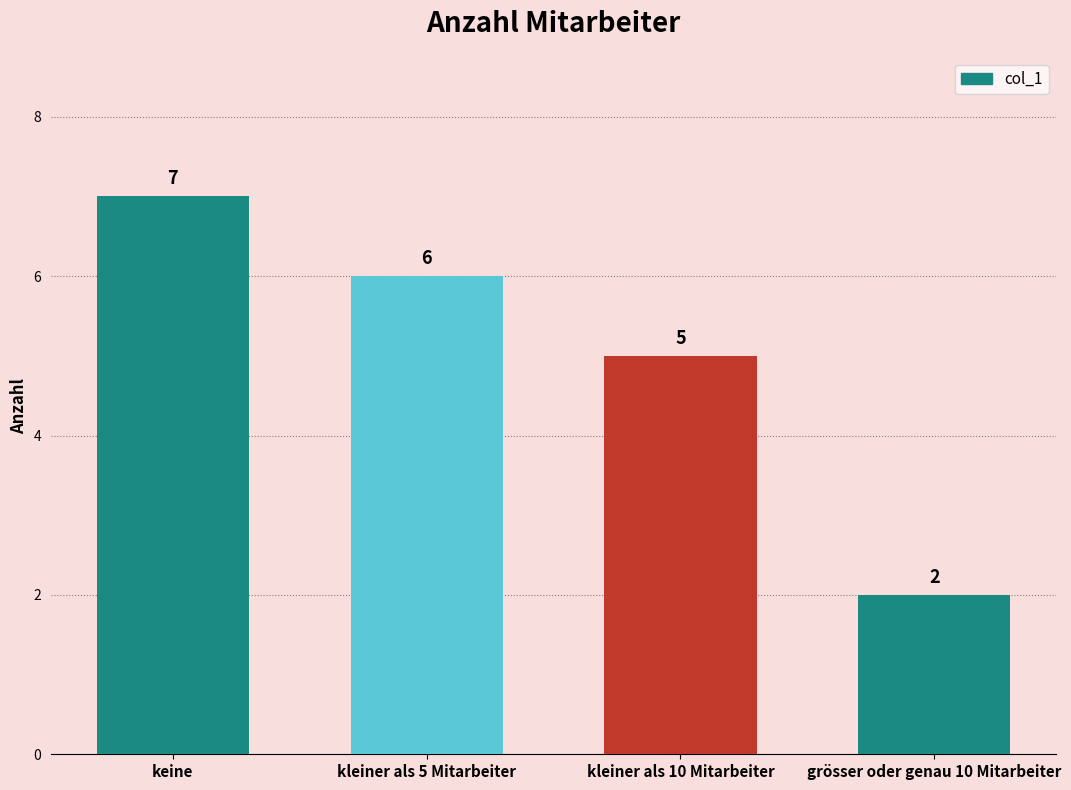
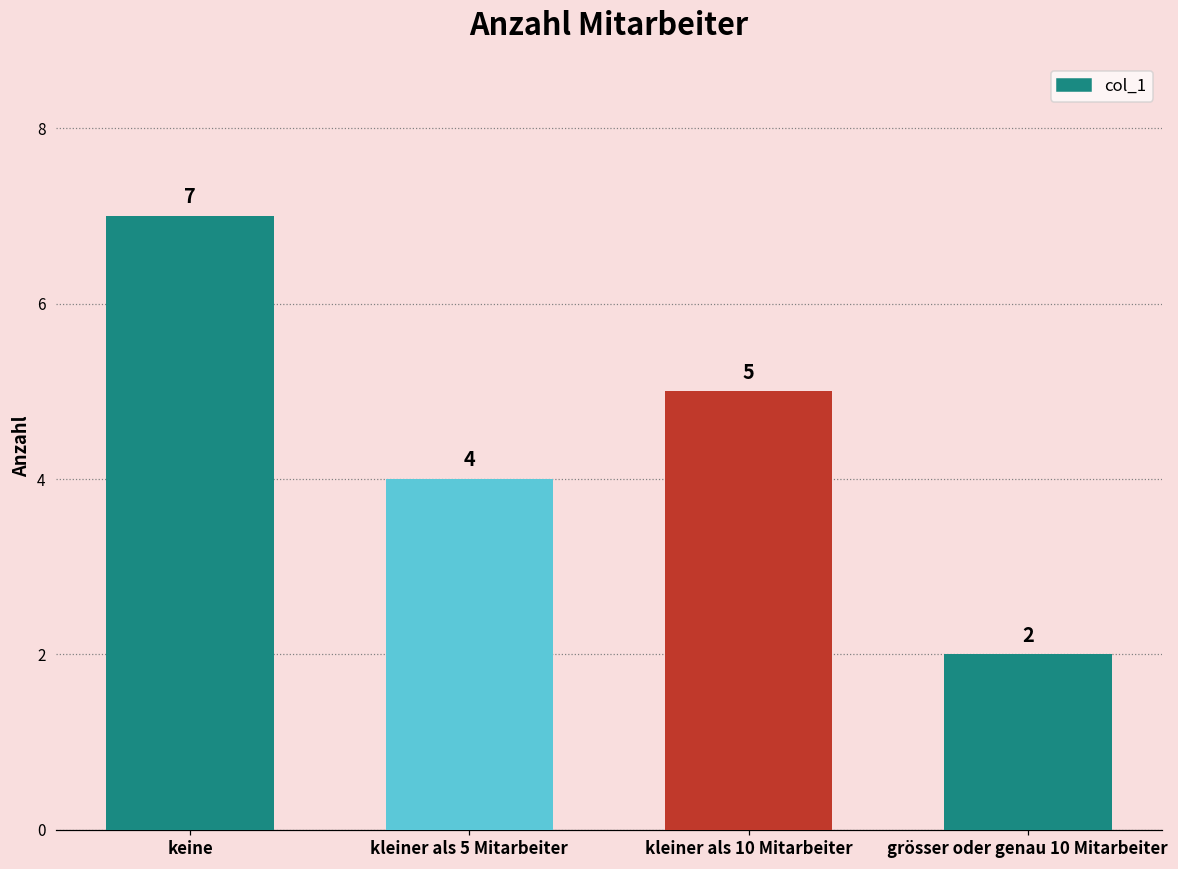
kleiner als 5 Mitarbeiter: 6 -> 4
